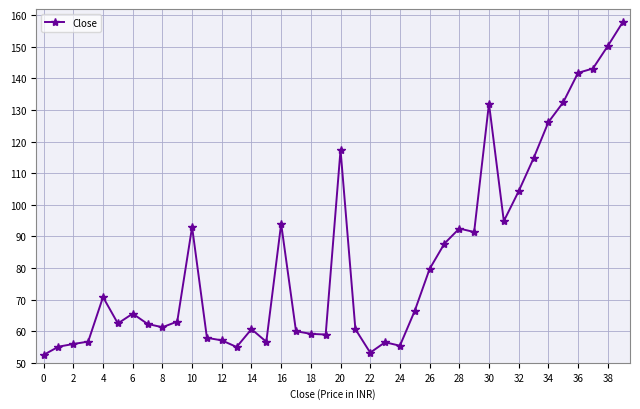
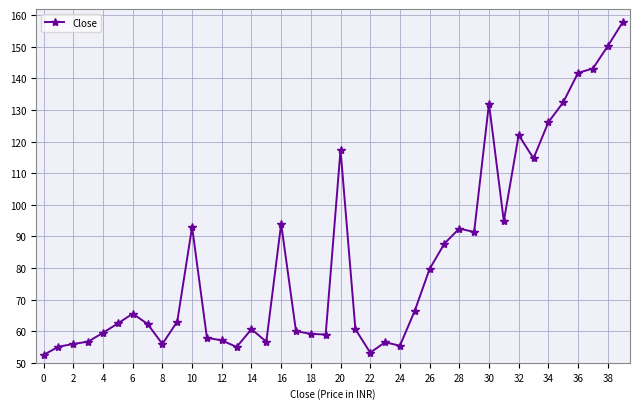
4: 71 -> 60
8: 61 -> 56
32: 104 -> 122
